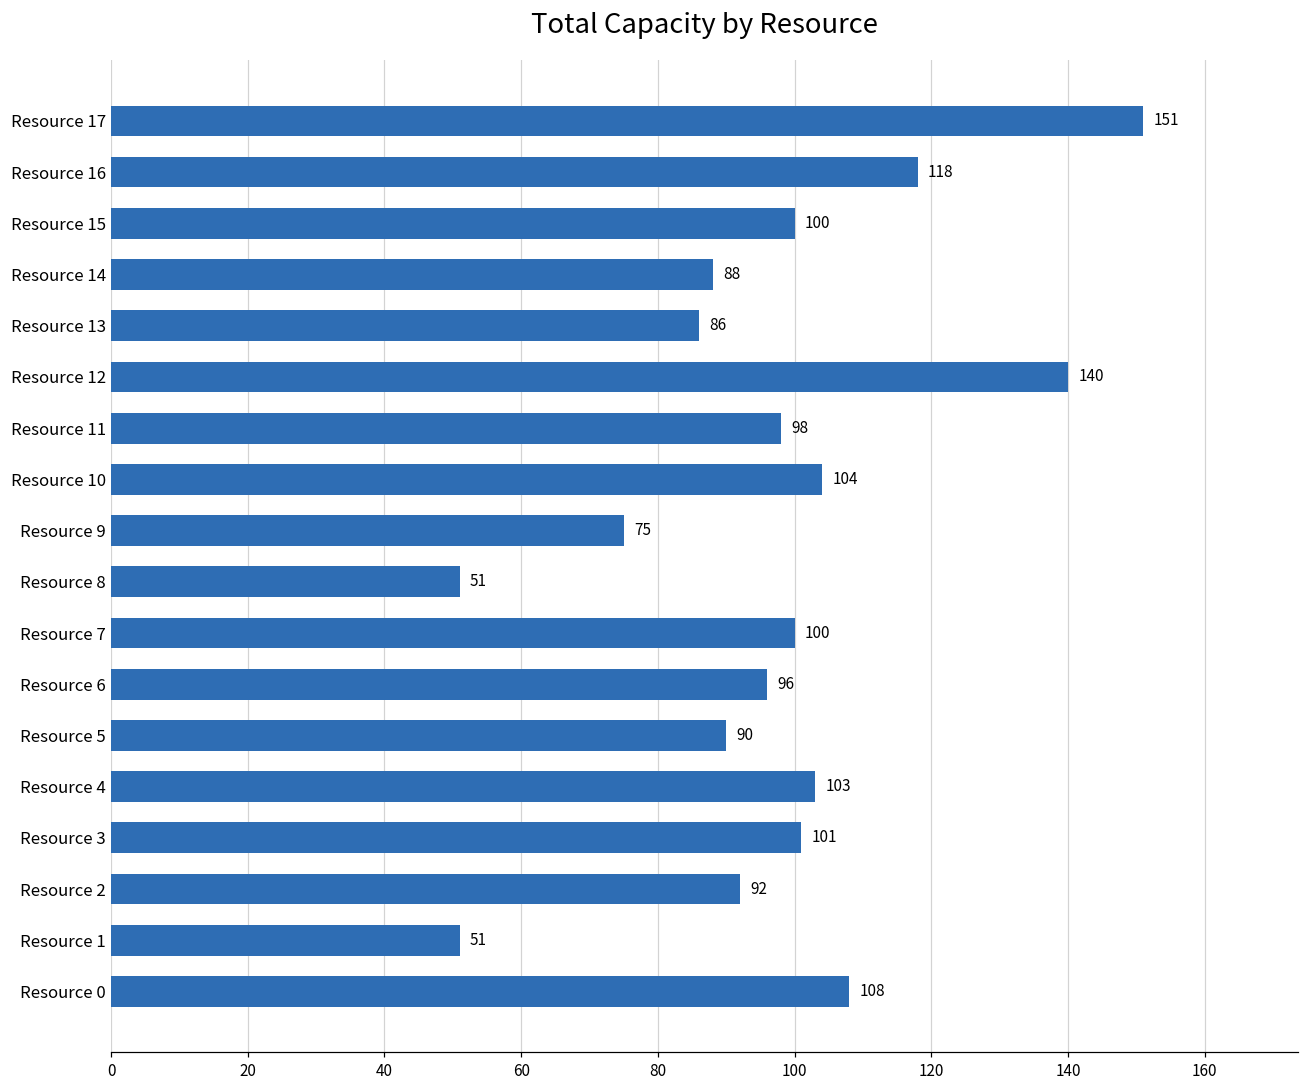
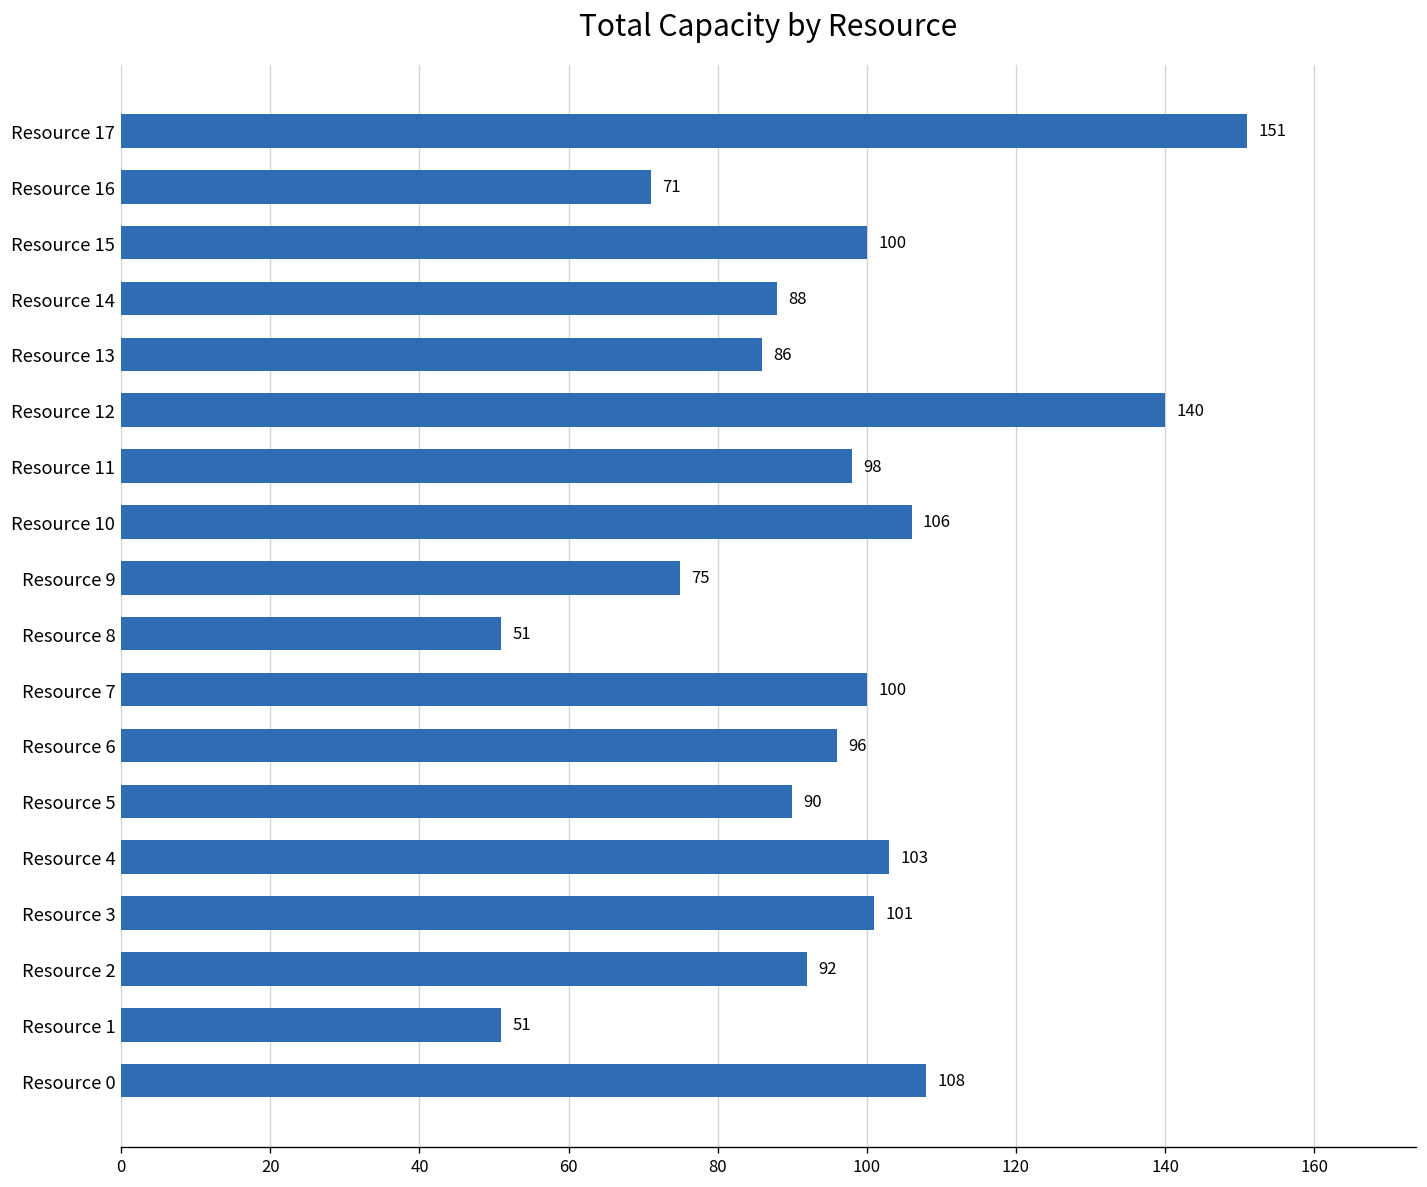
Resource 16: 118 -> 71
Resource 10: 104 -> 106
